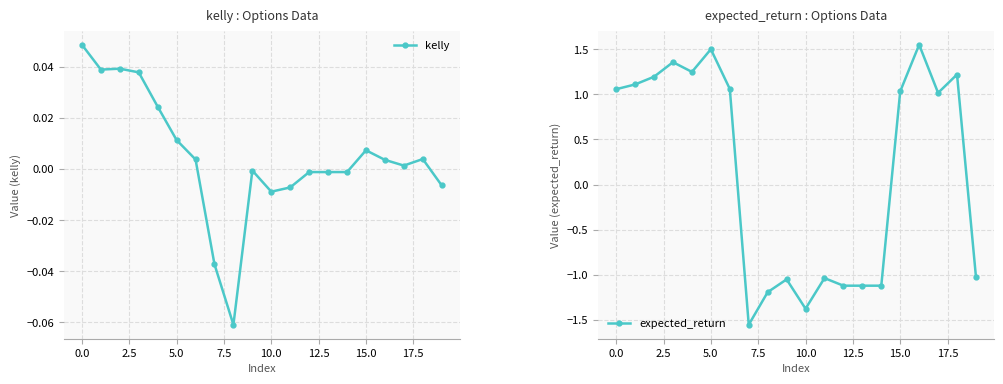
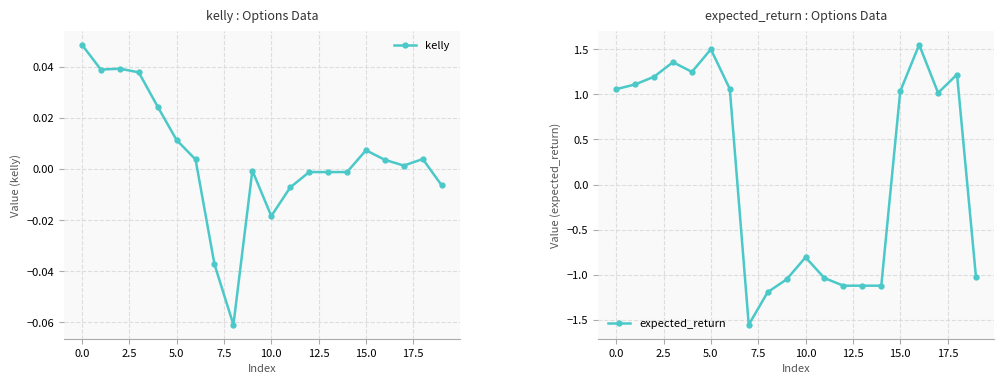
kelly : Options Data, 10.0: -0.009 -> -0.018
expected_return : Options Data, 10.0: -1.4 -> -0.8
